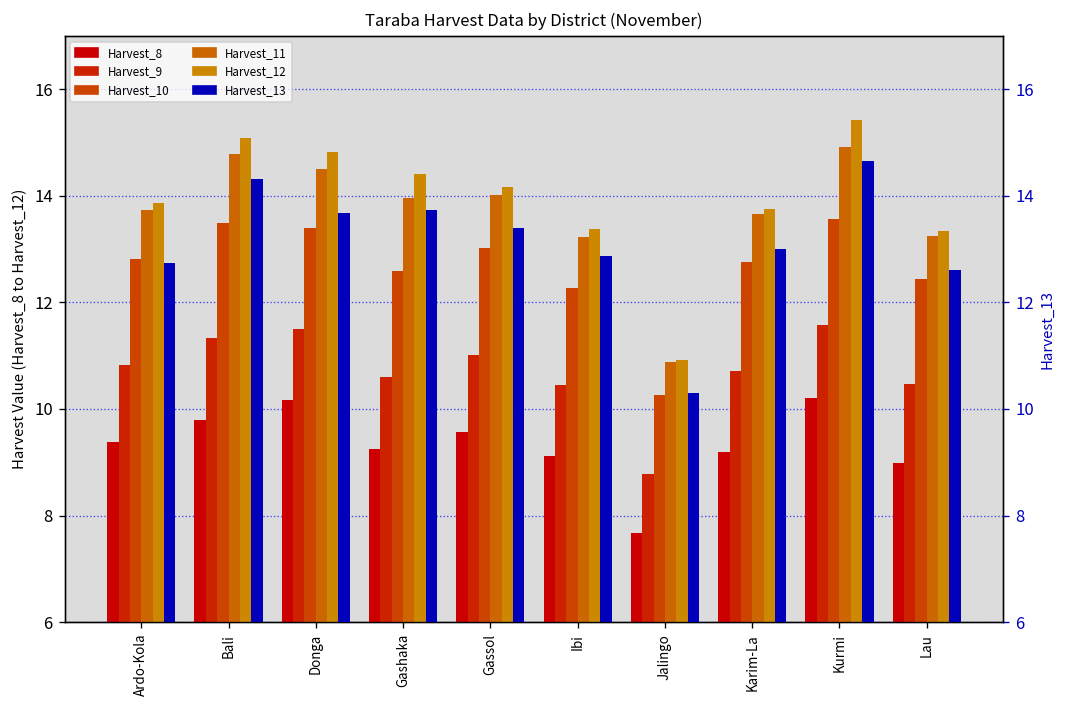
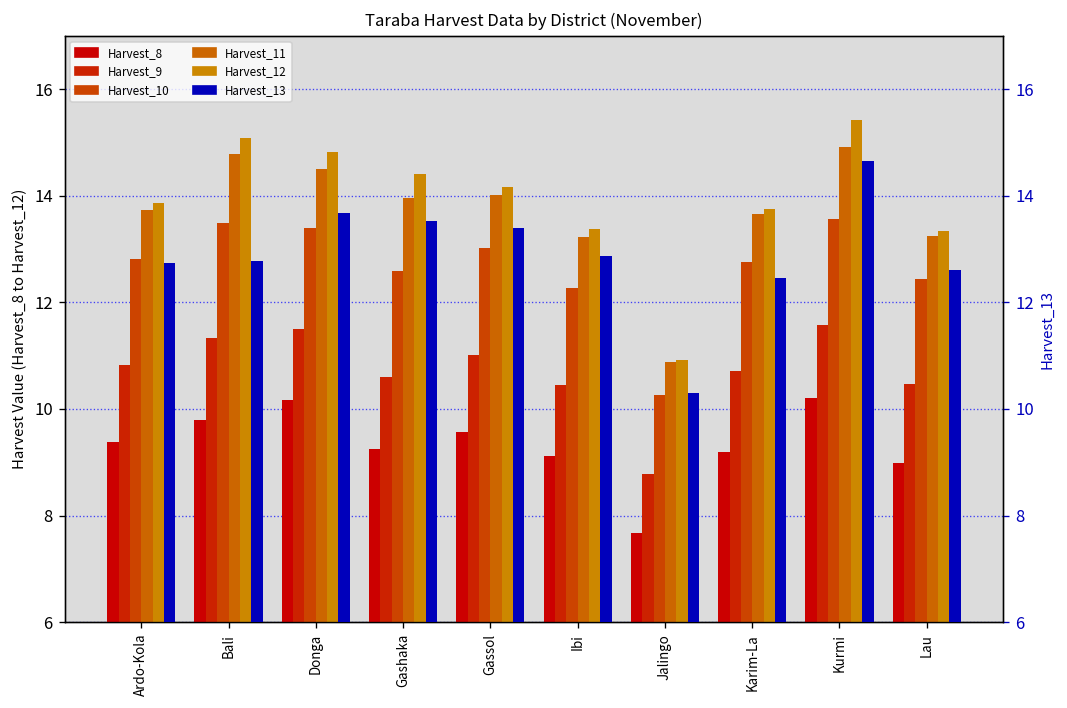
Harvest_13, Bali: 14.3 -> 12.8
Harvest_13, Gashaka: 13.7 -> 13.5
Harvest_13, Karim-La: 13.0 -> 12.5
